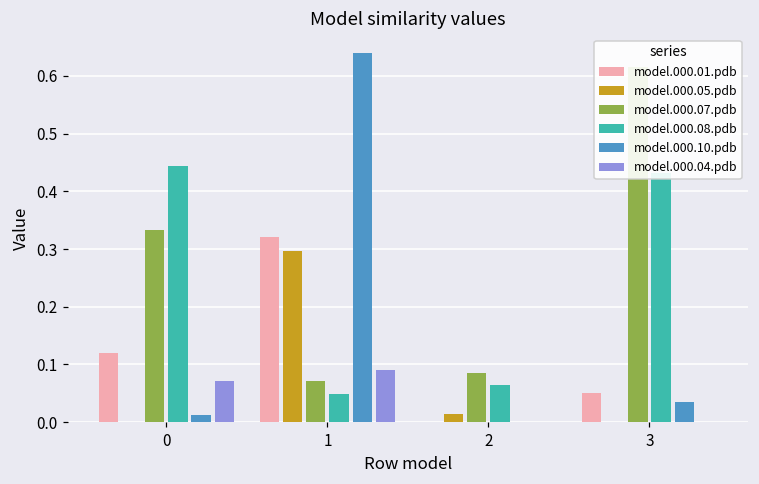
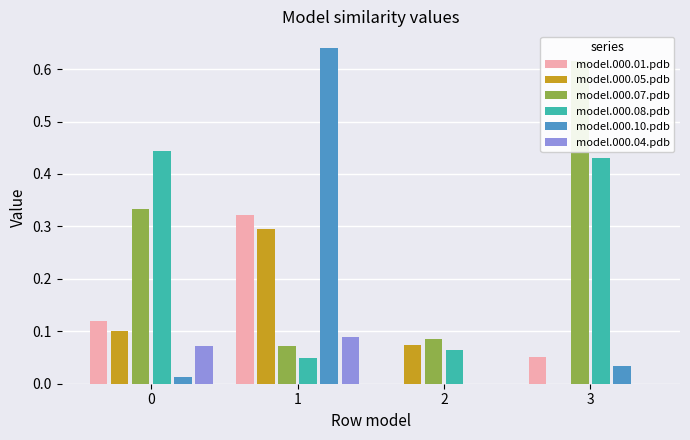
model.000.05.pdb, 0: 0.0 -> 0.1
model.000.05.pdb, 2: 0.01 -> 0.07
